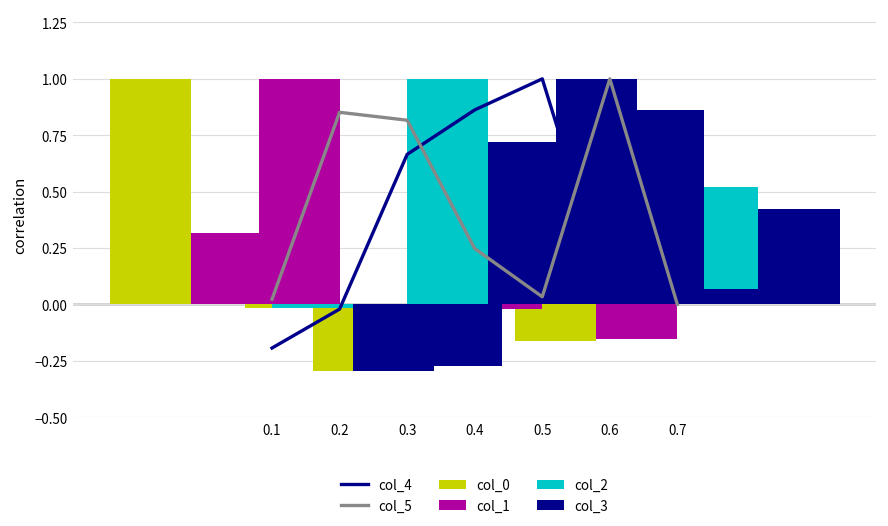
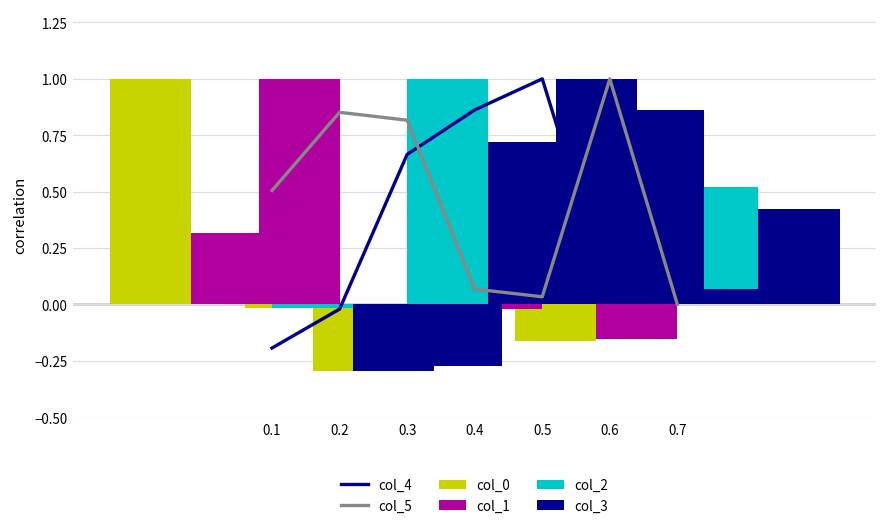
col_5, 0.1: 0.02 -> 0.51
col_5, 0.4: 0.25 -> 0.07
